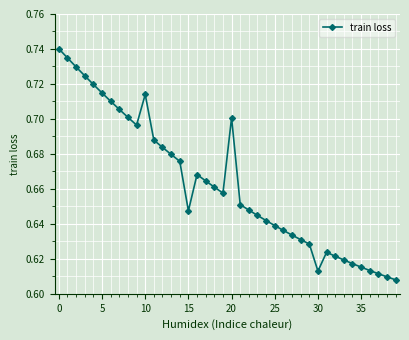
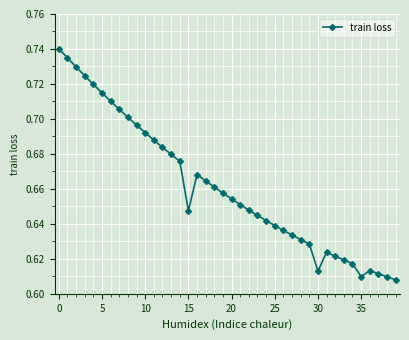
10: 0.714 -> 0.692
20: 0.701 -> 0.654
35: 0.615 -> 0.610
